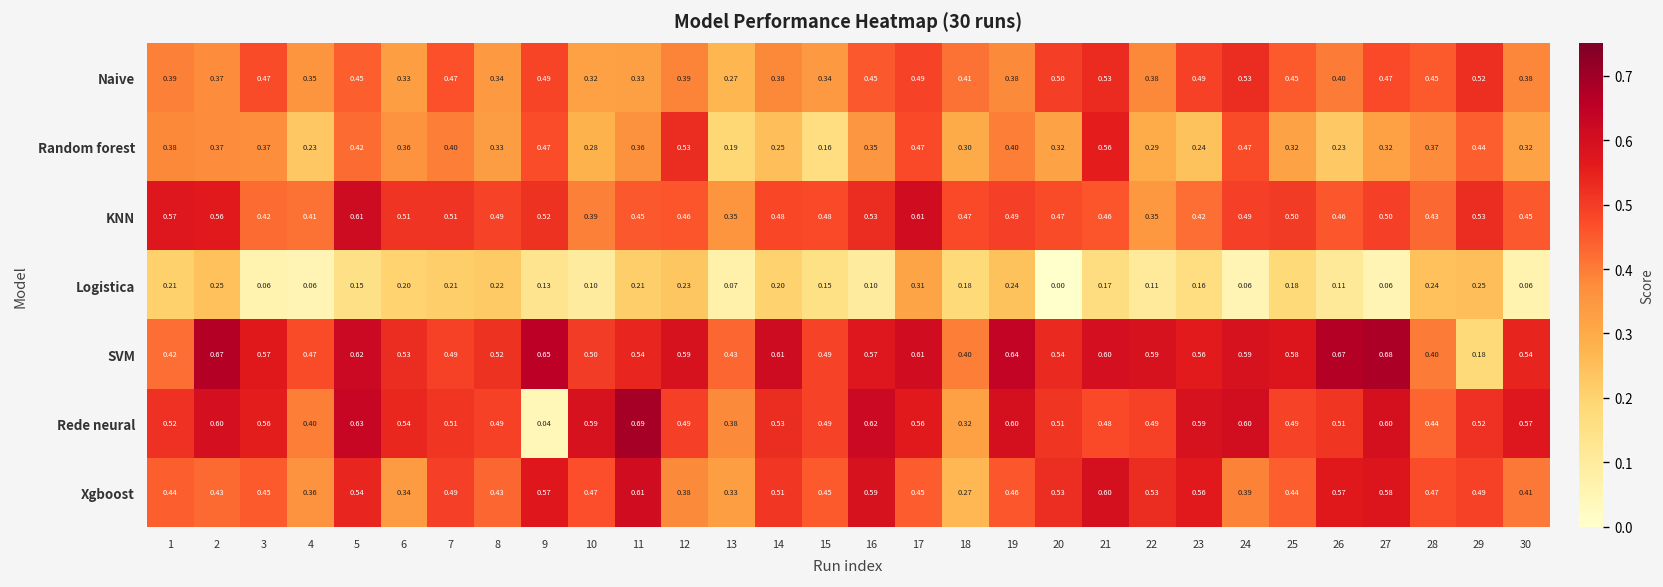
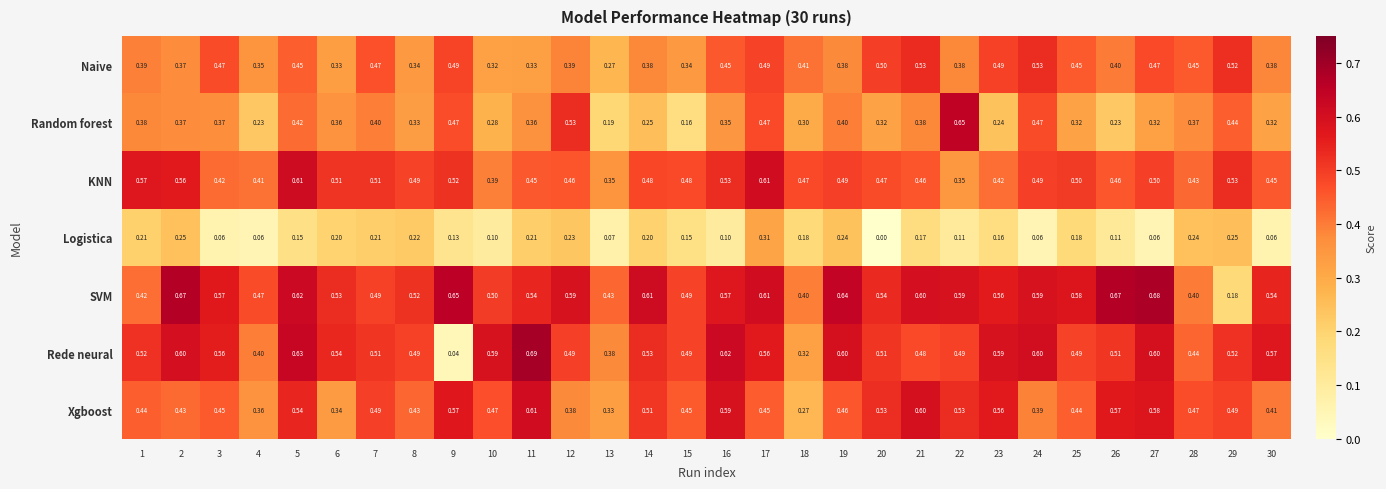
Random forest, 21: 0.56 -> 0.38
Random forest, 22: 0.29 -> 0.65
